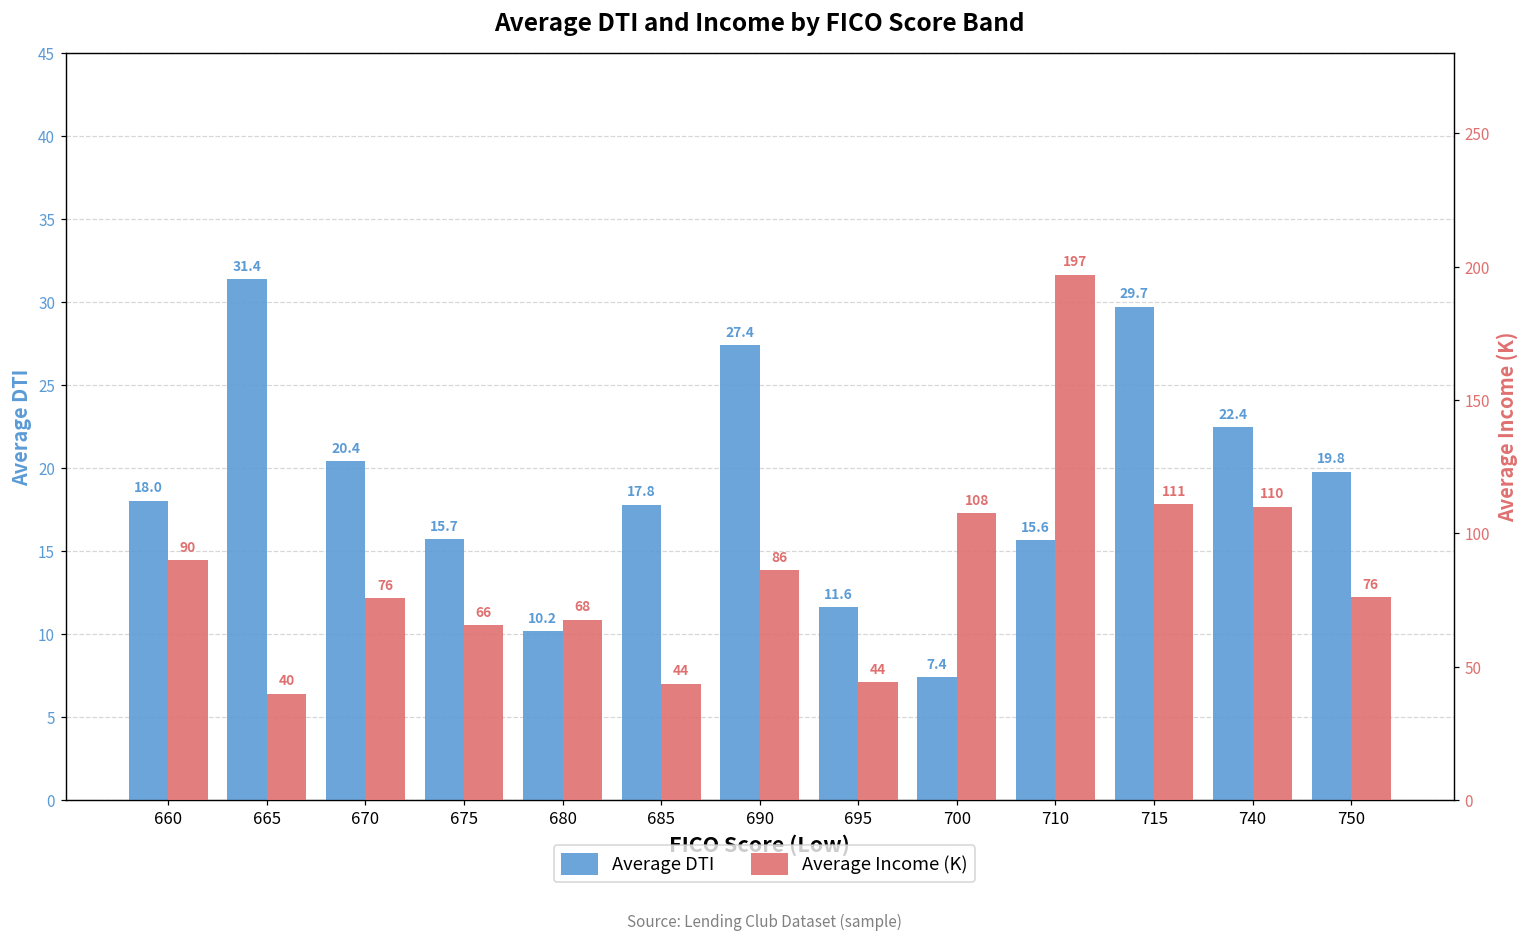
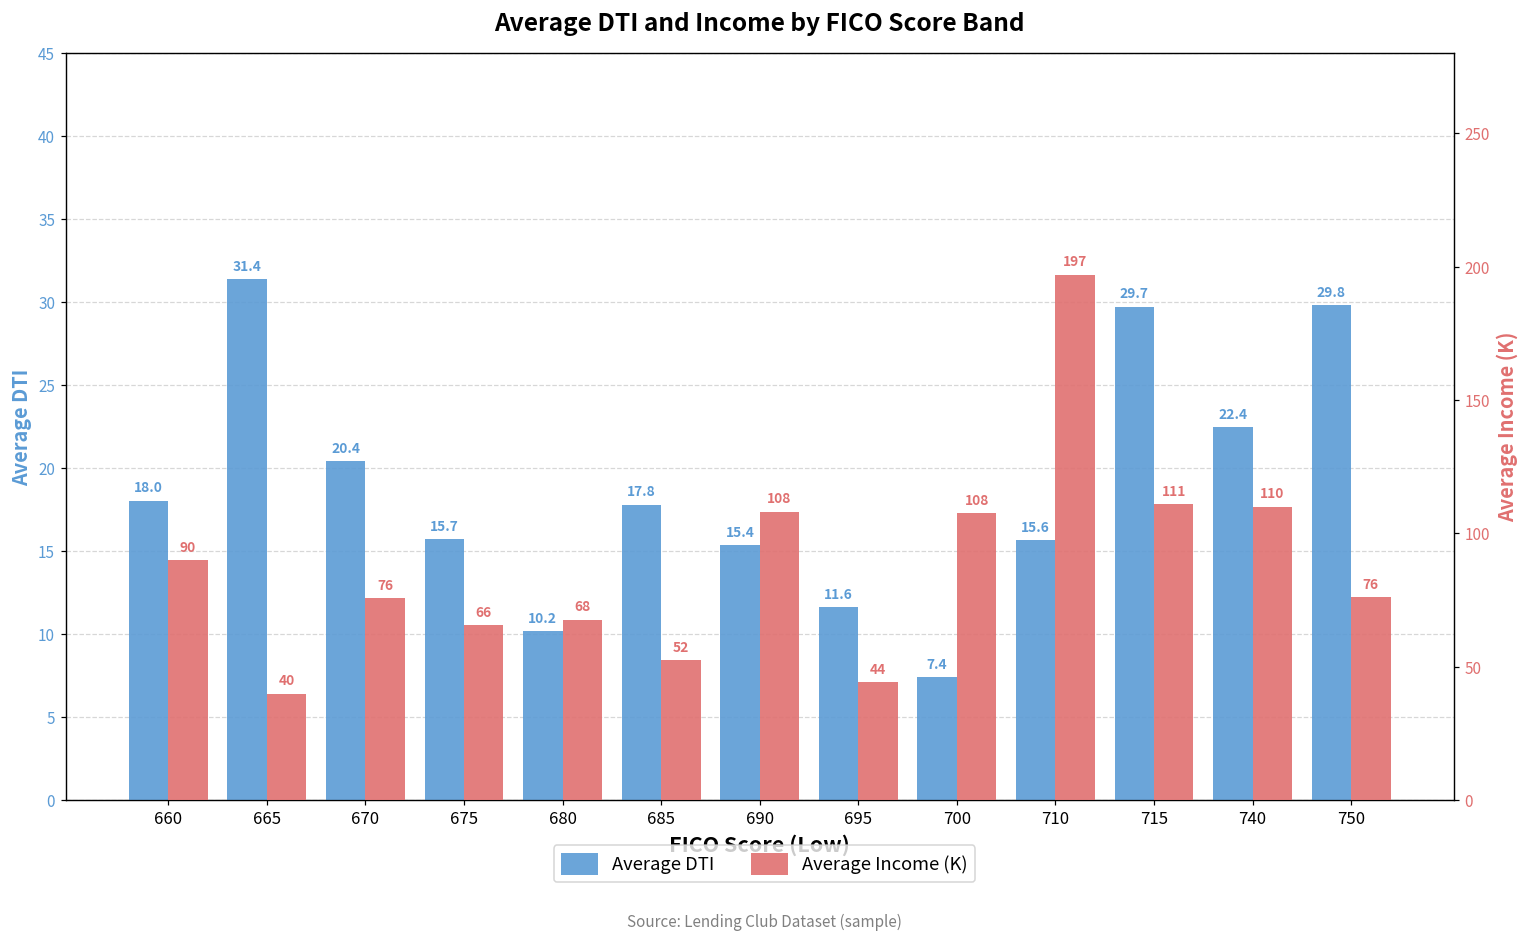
Average DTI, 690: 27.4 -> 15.4
Average DTI, 750: 19.8 -> 29.8
Average Income (K), 685: 44 -> 52
Average Income (K), 690: 86 -> 108
